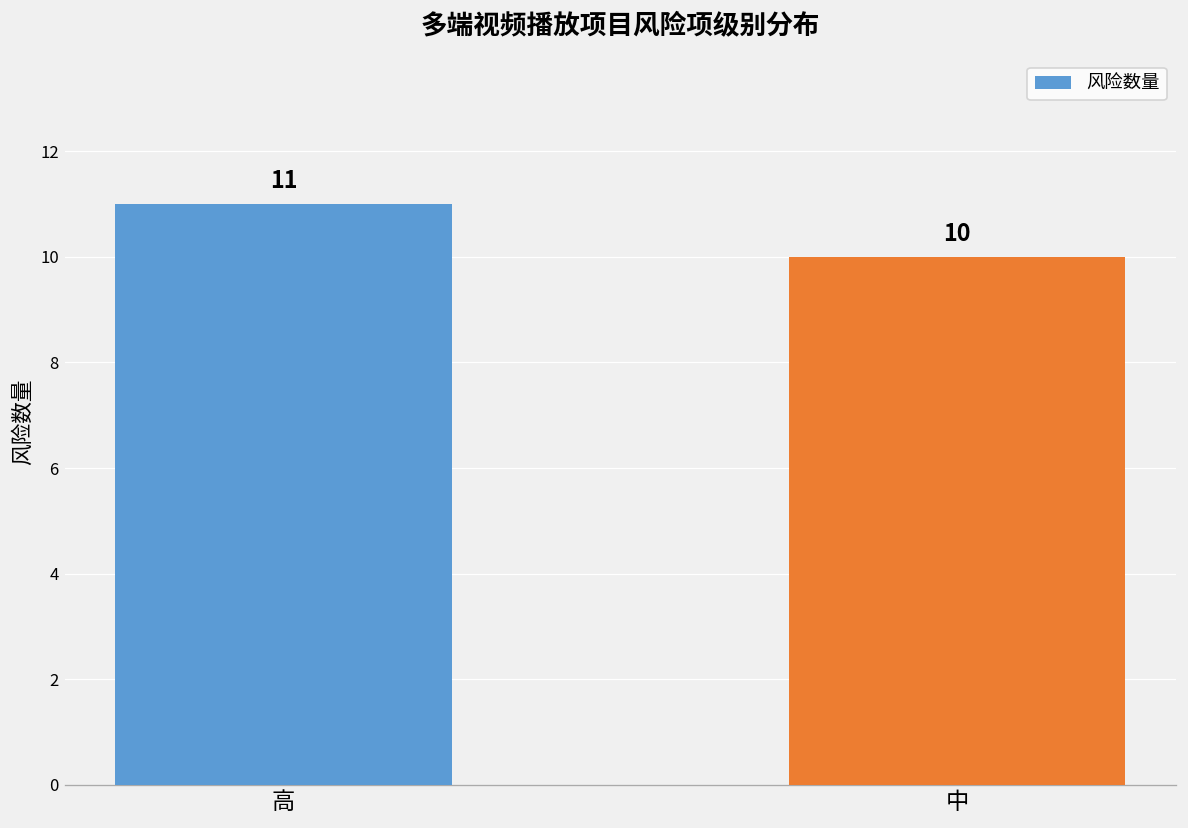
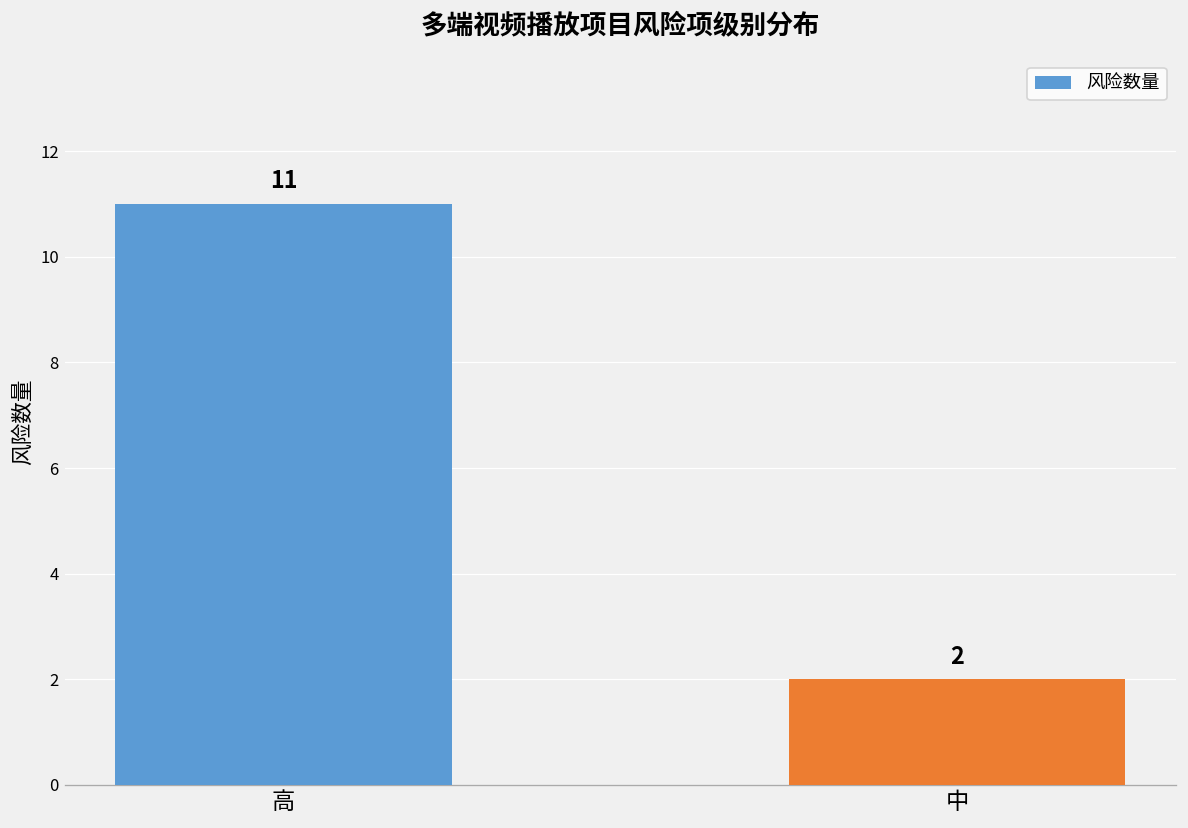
中: 10 -> 2
